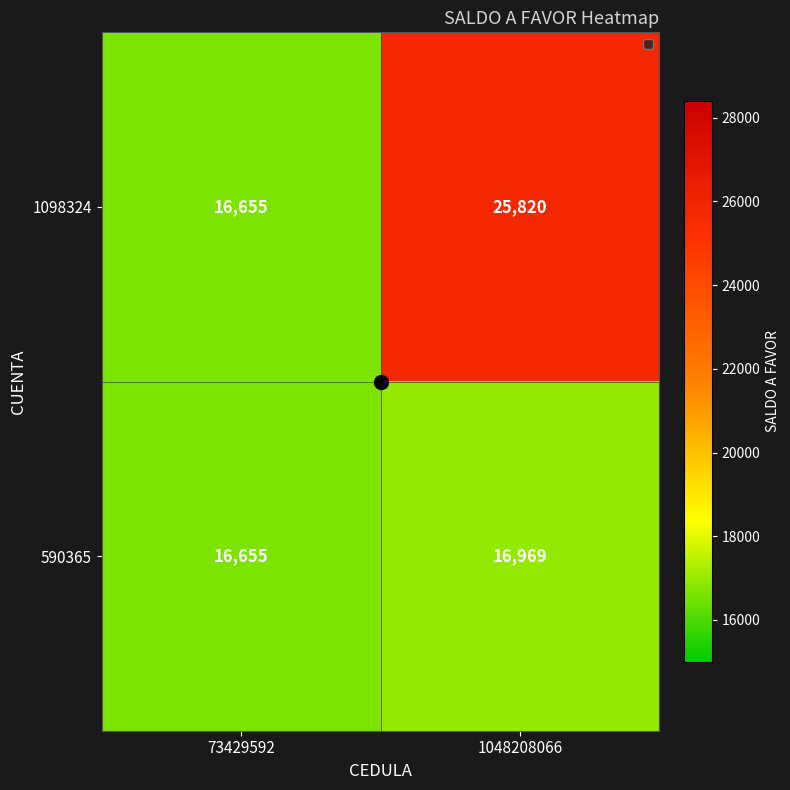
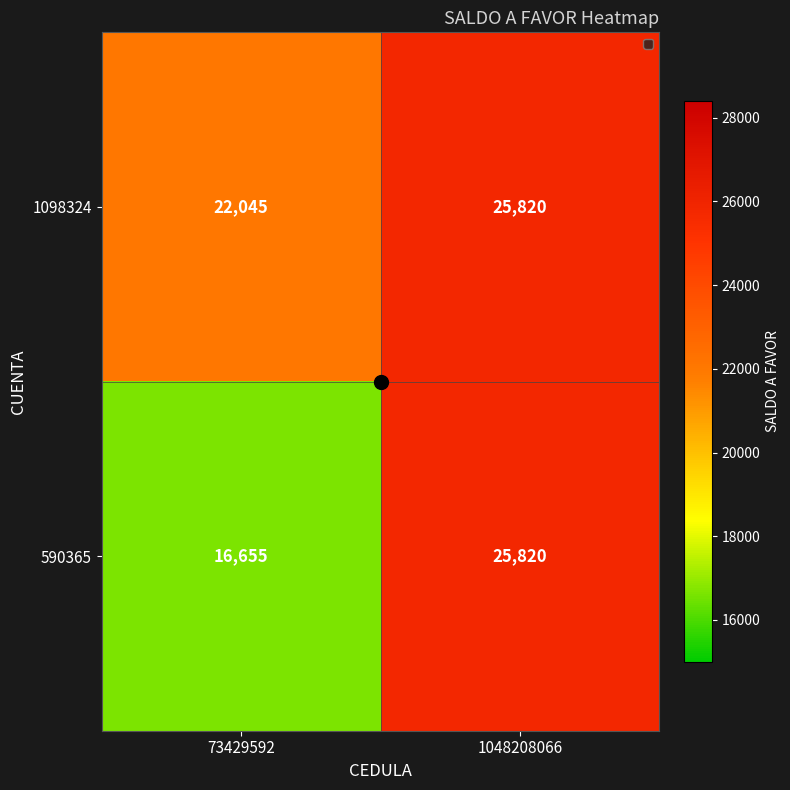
1098324, 73429592: 16,655 -> 22,045
590365, 1048208066: 16,969 -> 25,820
